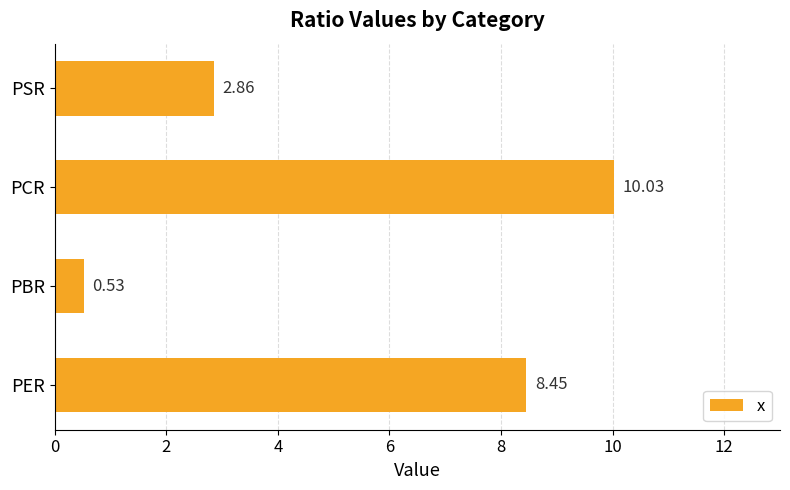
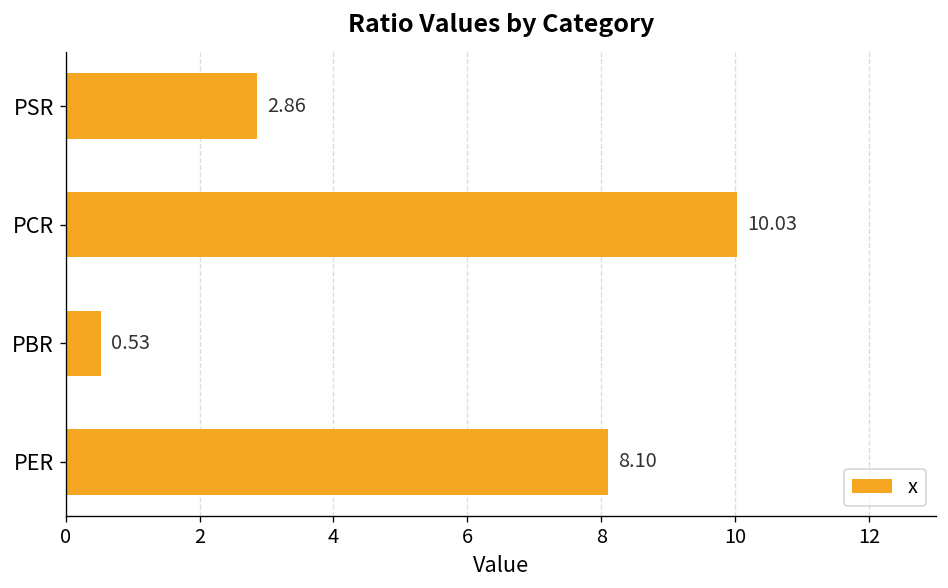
PER: 8.45 -> 8.10
